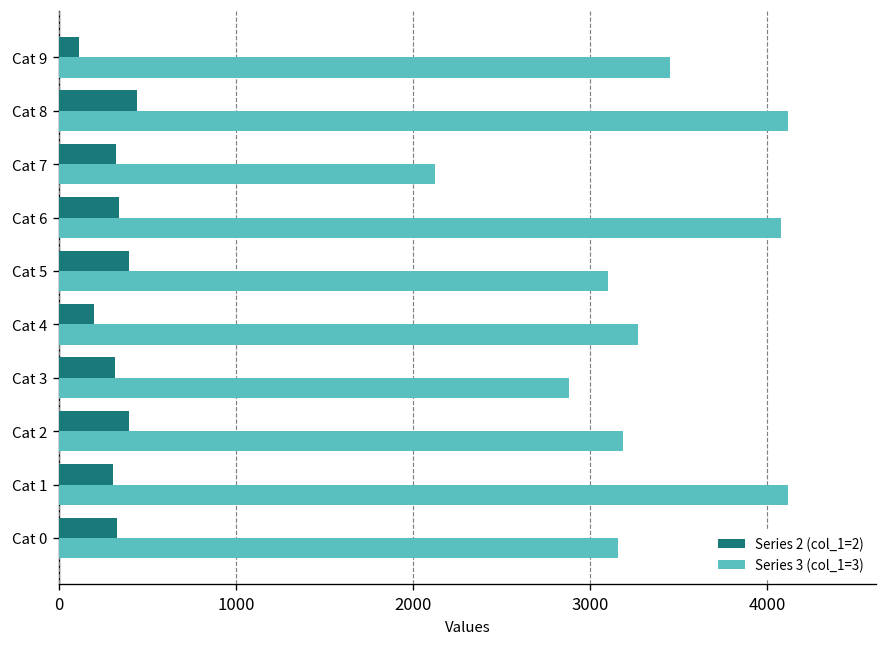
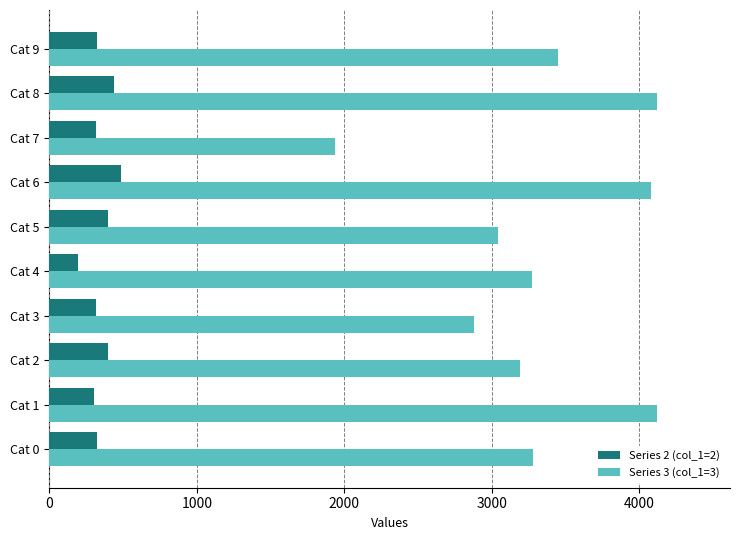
Series 2 (col_1=2), Cat 9: 120 -> 330
Series 3 (col_1=3), Cat 7: 2120 -> 1940
Series 2 (col_1=2), Cat 6: 340 -> 490
Series 3 (col_1=3), Cat 5: 3100 -> 3050
Series 3 (col_1=3), Cat 0: 3160 -> 3280
